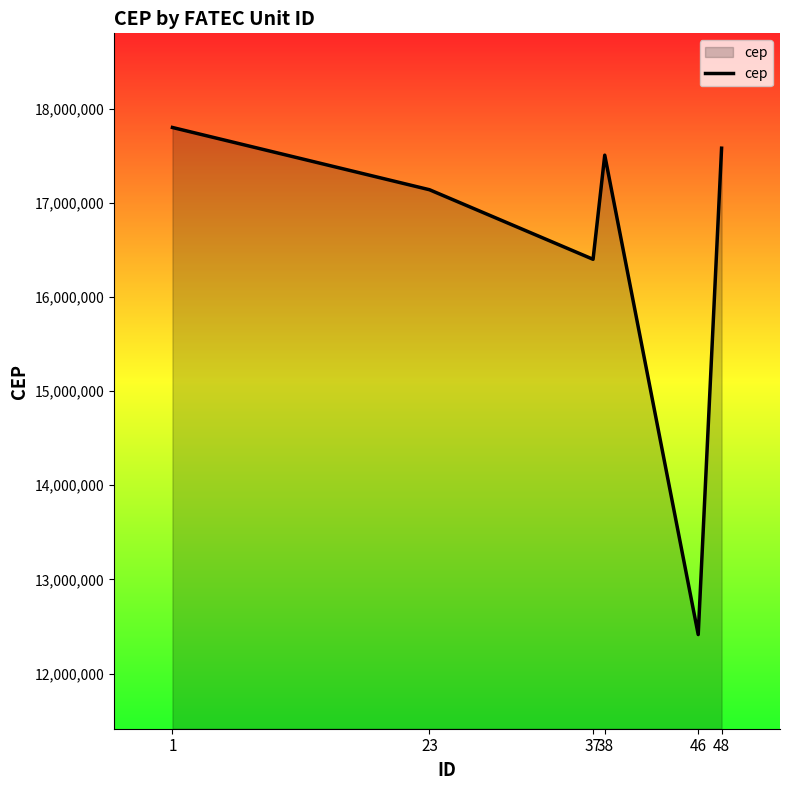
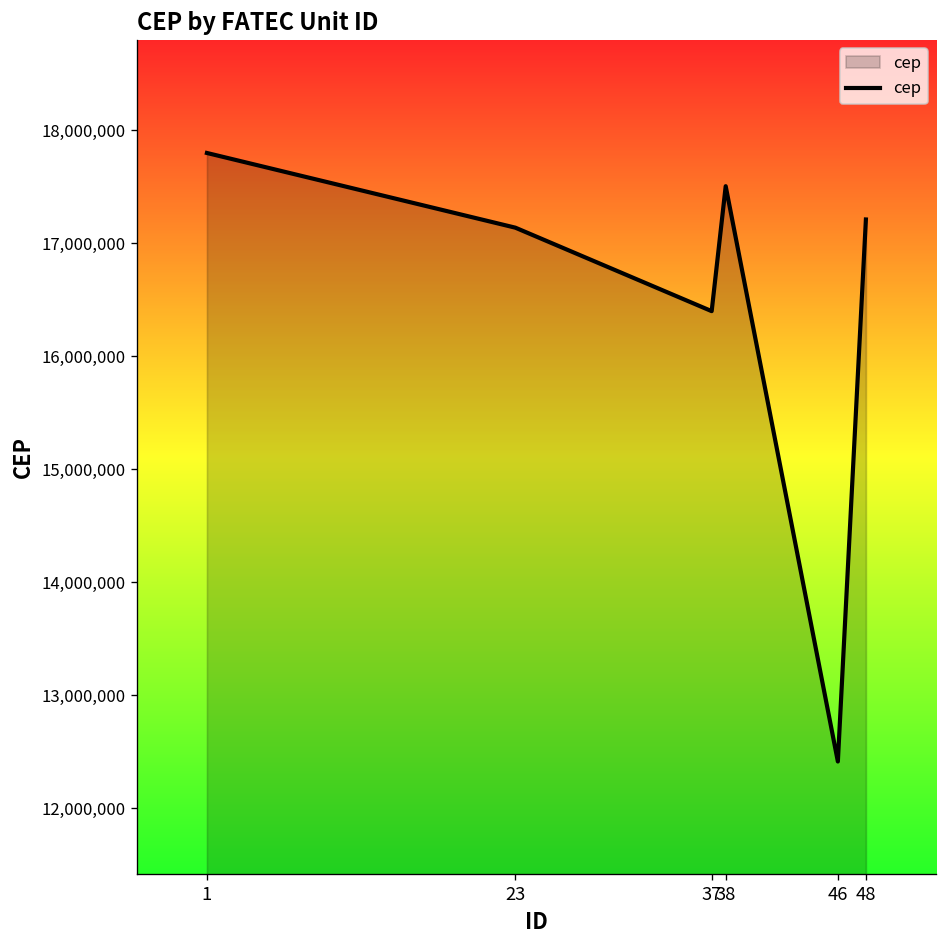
48: 17,600,000 -> 17,200,000
